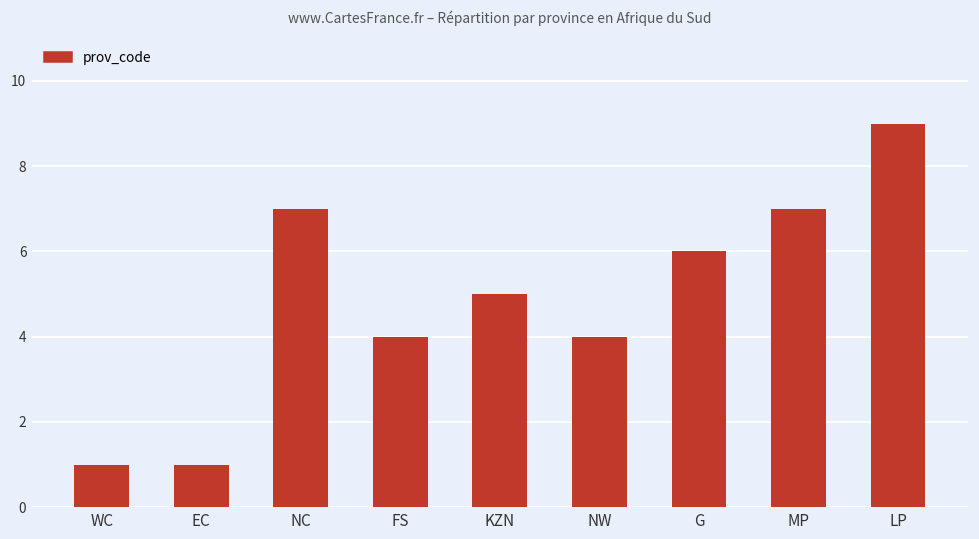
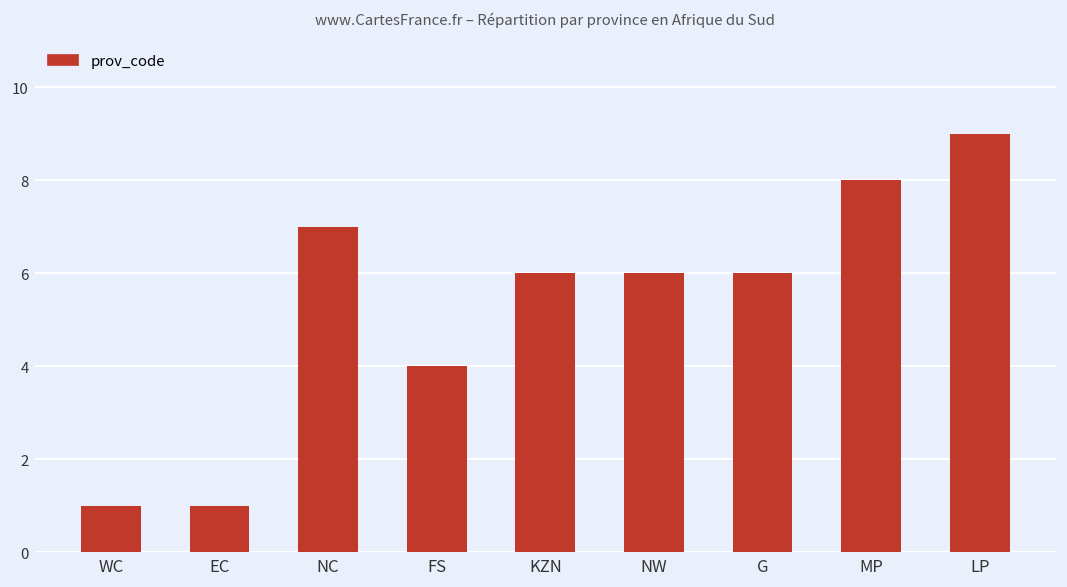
KZN: 5 -> 6
NW: 4 -> 6
MP: 7 -> 8
